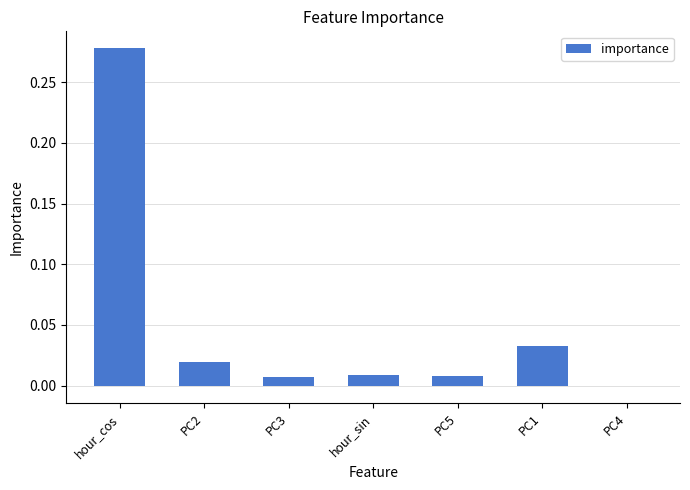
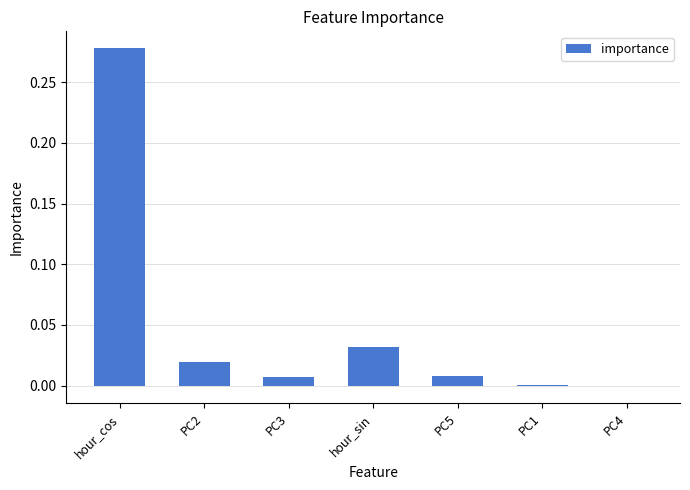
hour_sin: 0.009 -> 0.031
PC1: 0.033 -> 0.001
